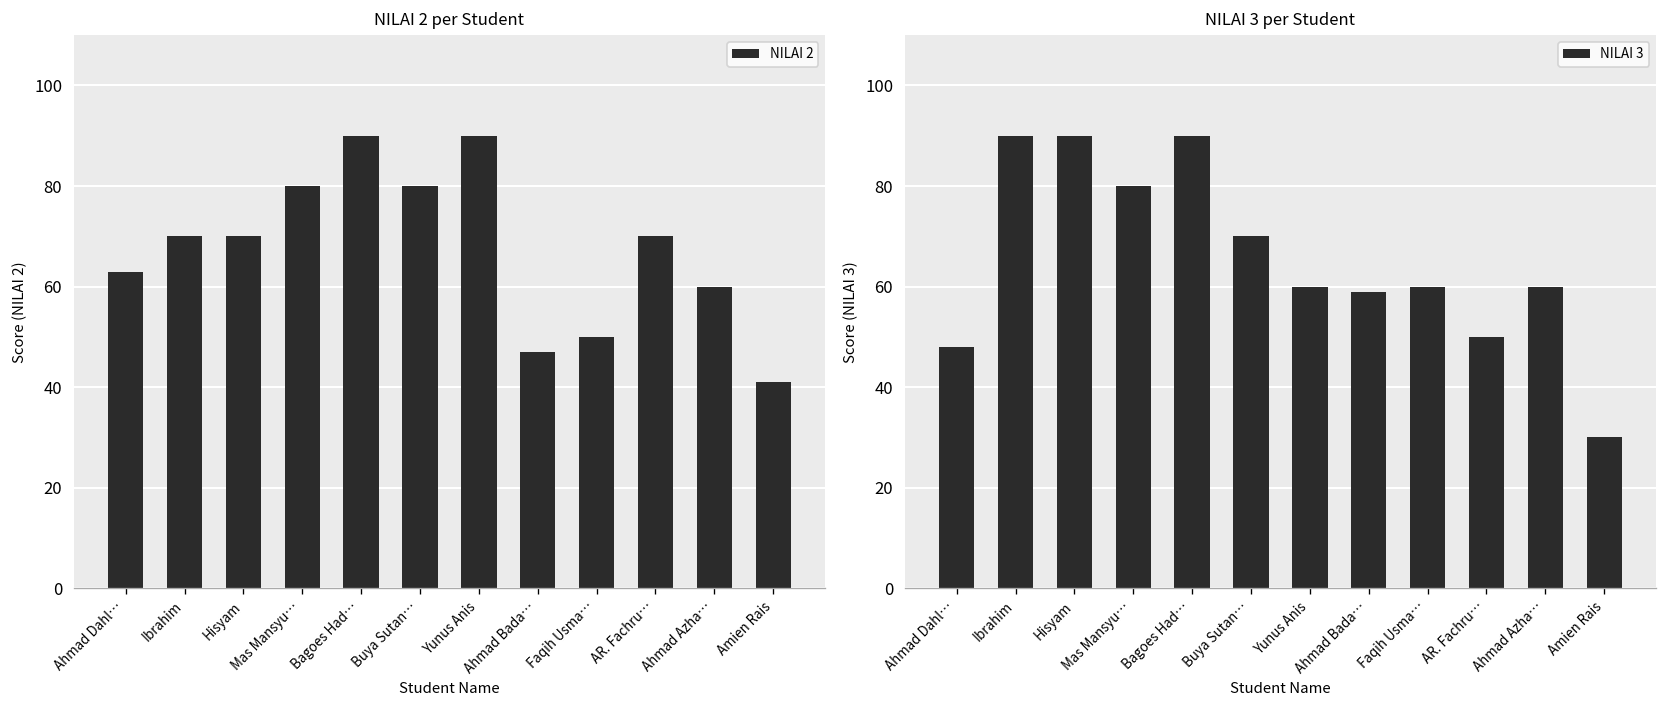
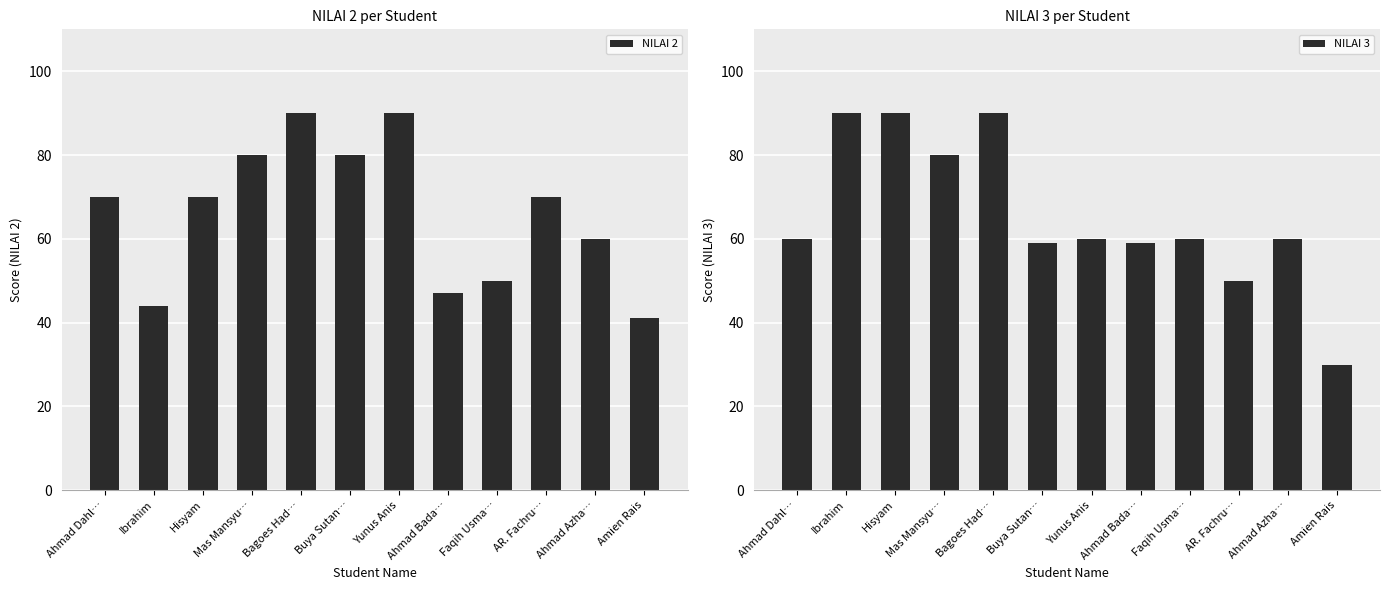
NILAI 2 per Student, Ahmad Dahl…: 63 -> 70
NILAI 2 per Student, Ibrahim: 70 -> 44
NILAI 3 per Student, Ahmad Dahl…: 48 -> 60
NILAI 3 per Student, Buya Sutan…: 70 -> 59
